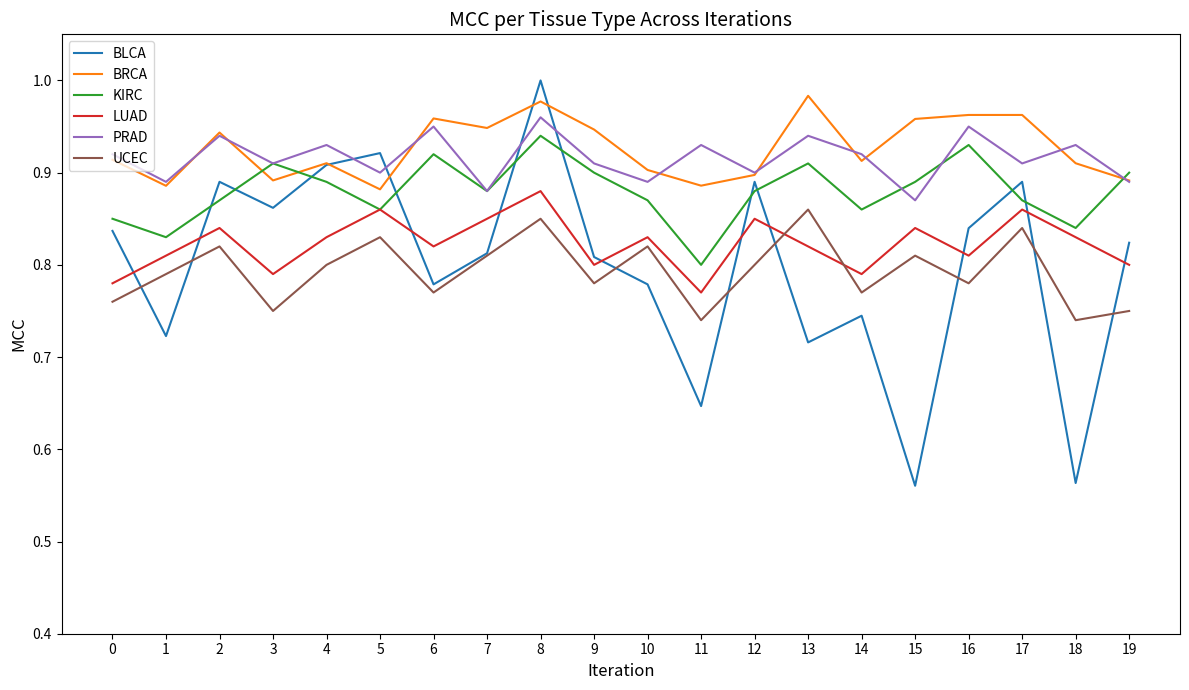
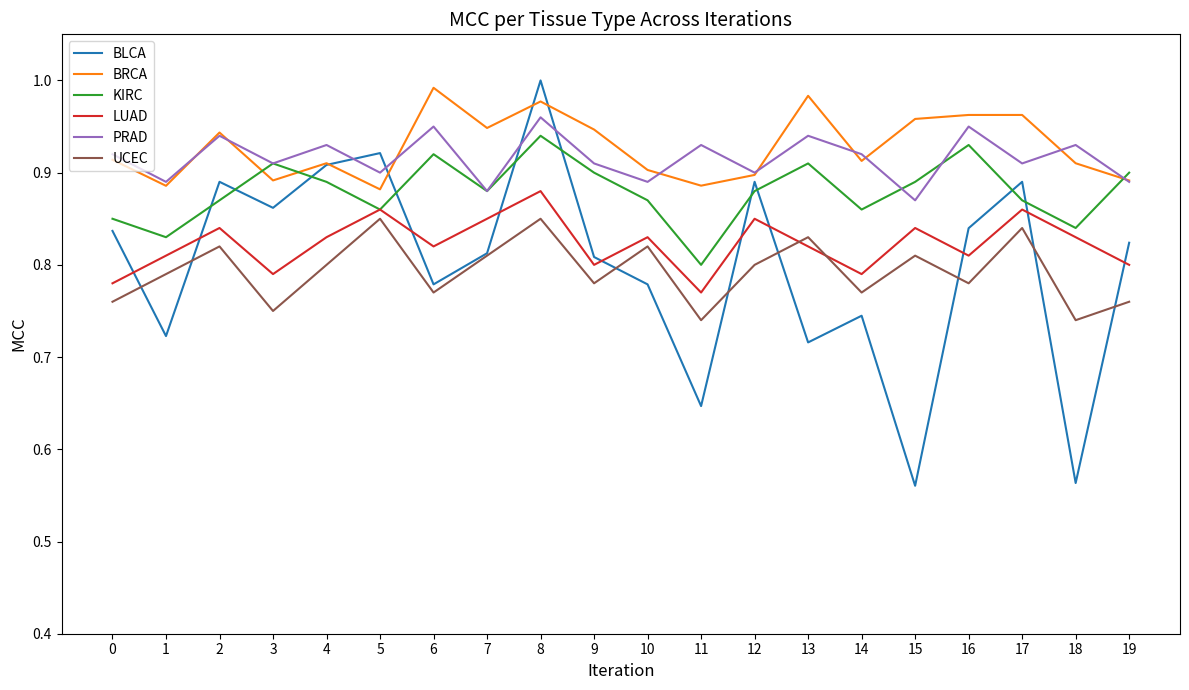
UCEC, 5: 0.83 -> 0.85
BRCA, 6: 0.96 -> 0.99
UCEC, 13: 0.86 -> 0.83
UCEC, 19: 0.75 -> 0.76
